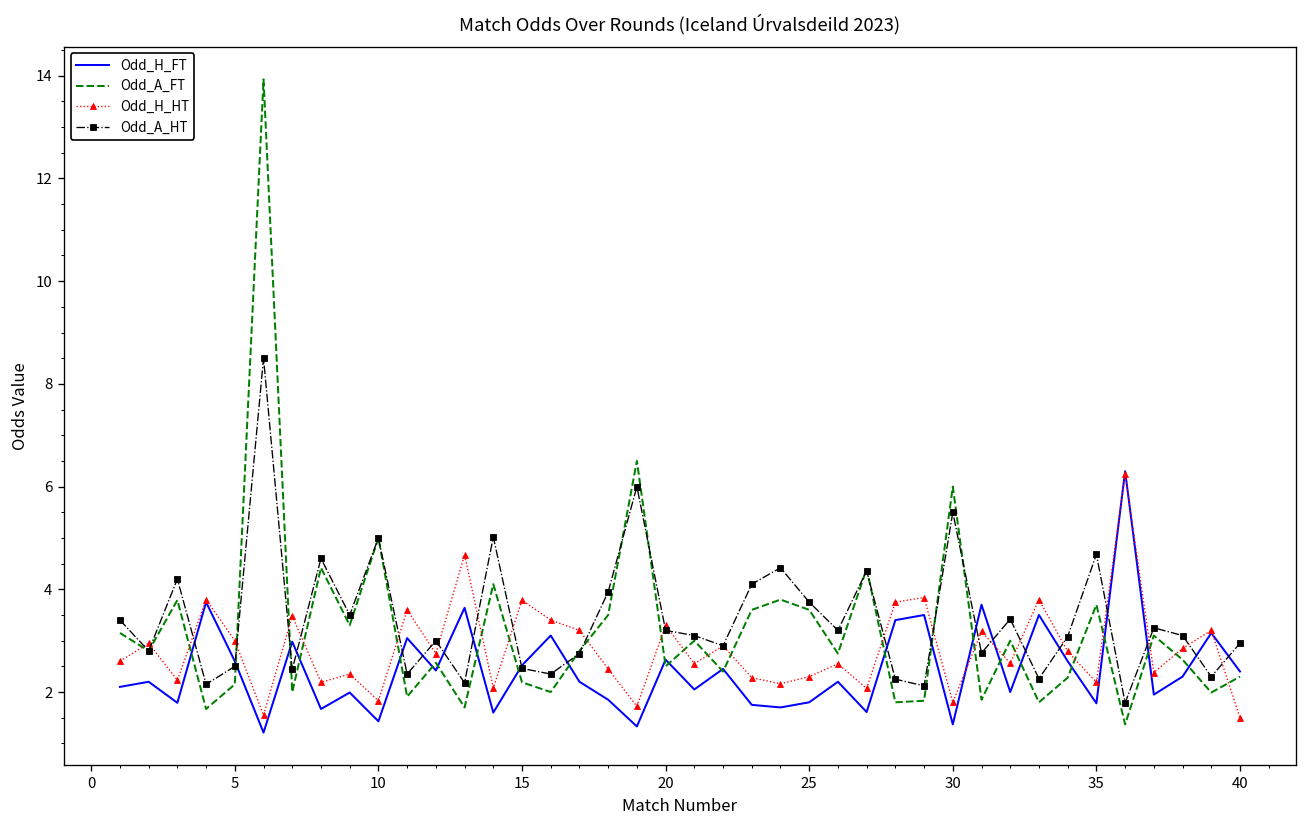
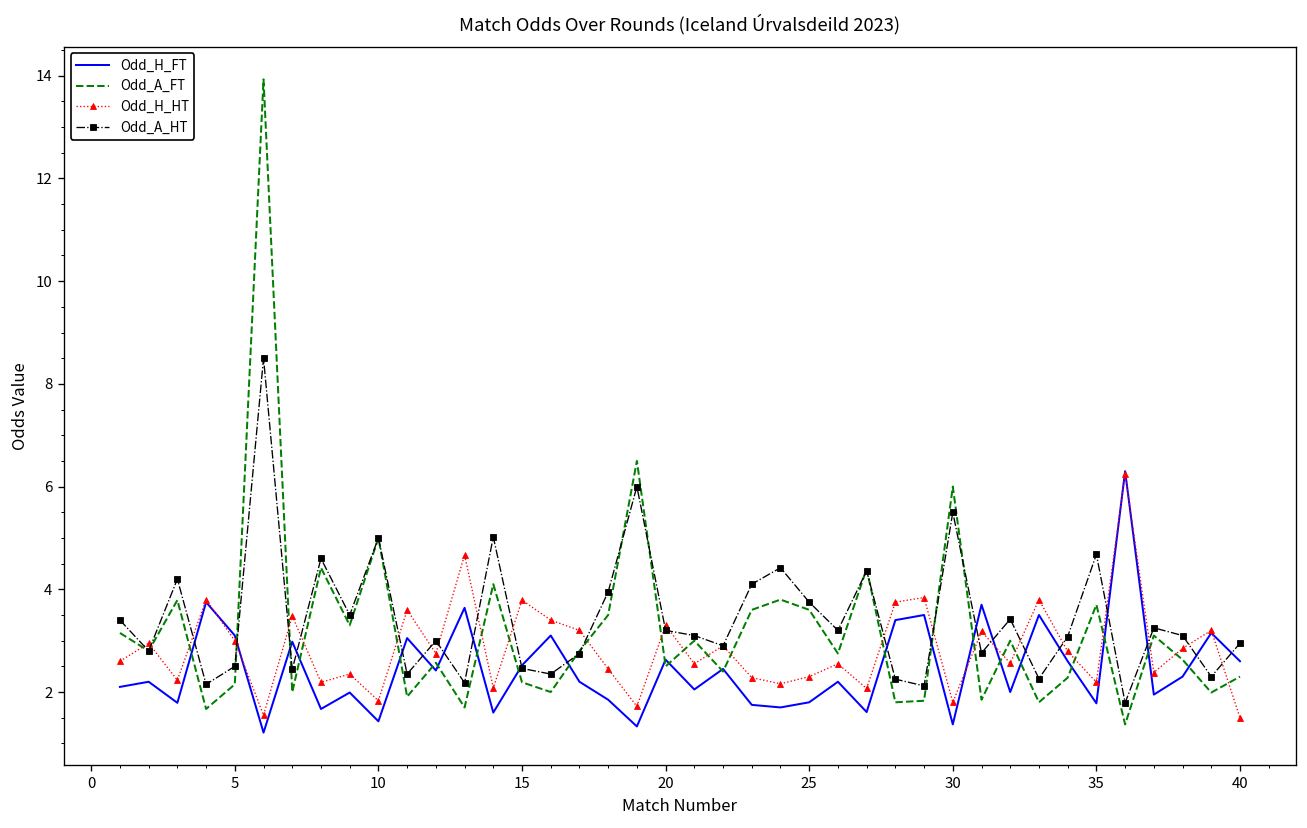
Odd_H_FT, 5: 2.6 -> 3.1
Odd_H_FT, 40: 2.4 -> 2.6
